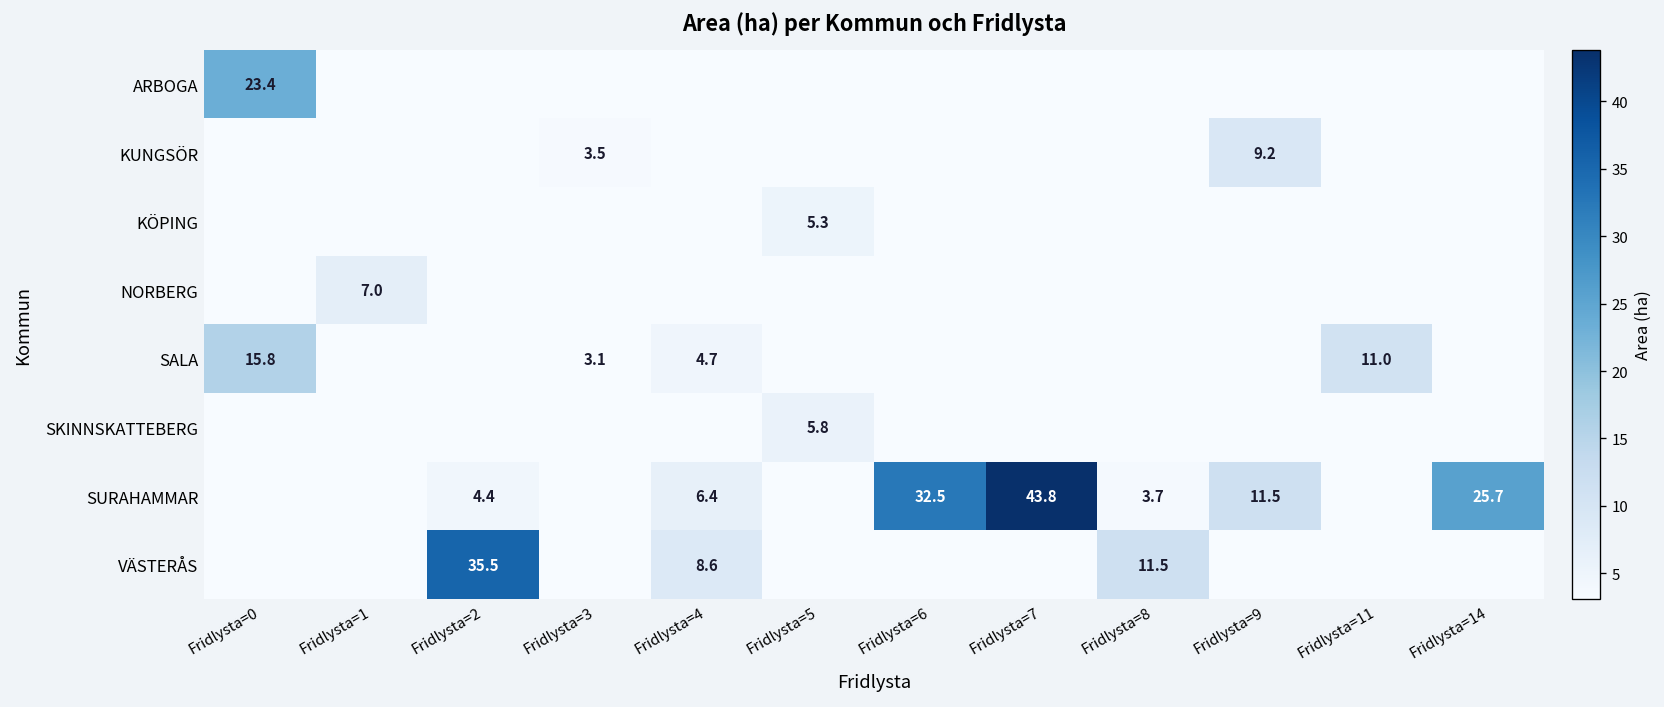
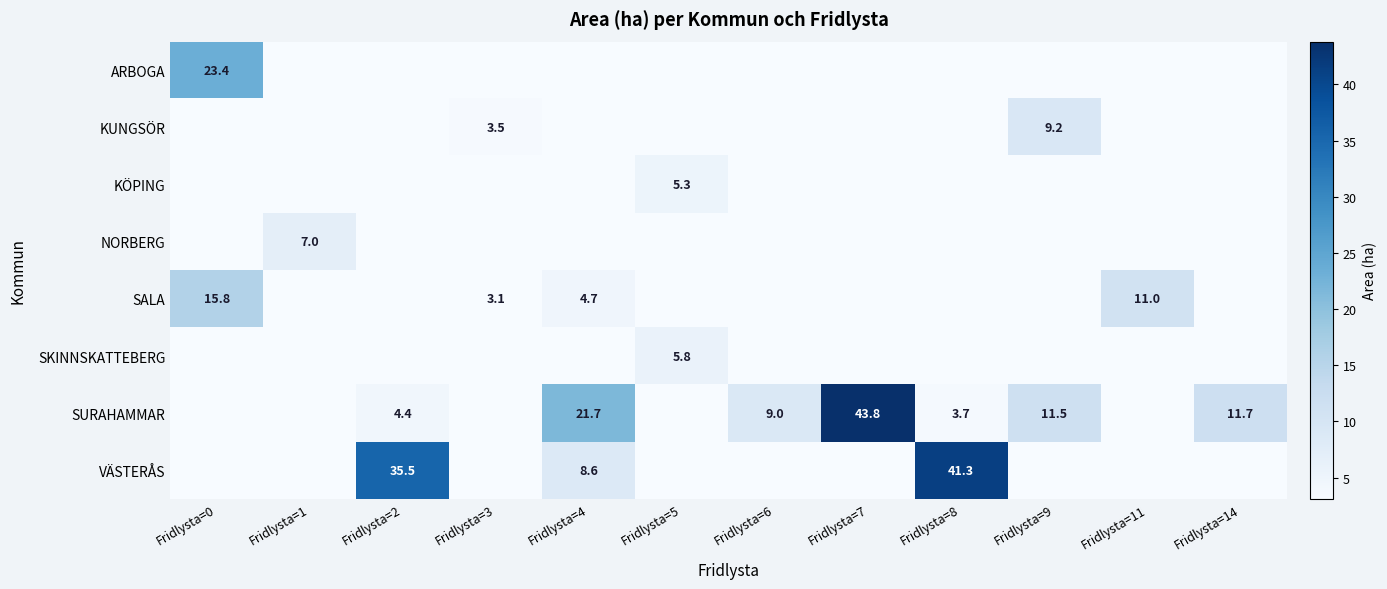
SURAHAMMAR, Fridlysta=4: 6.4 -> 21.7
SURAHAMMAR, Fridlysta=6: 32.5 -> 9.0
SURAHAMMAR, Fridlysta=14: 25.7 -> 11.7
VÄSTERÅS, Fridlysta=8: 11.5 -> 41.3
